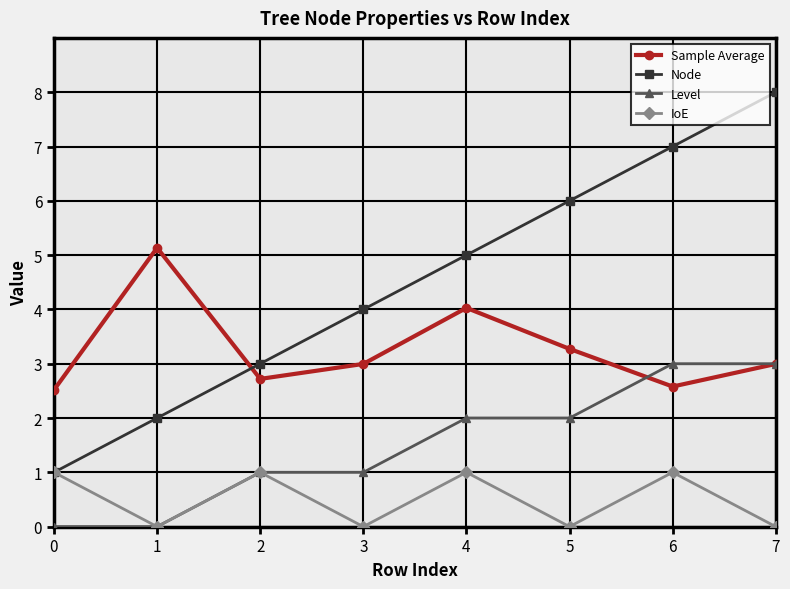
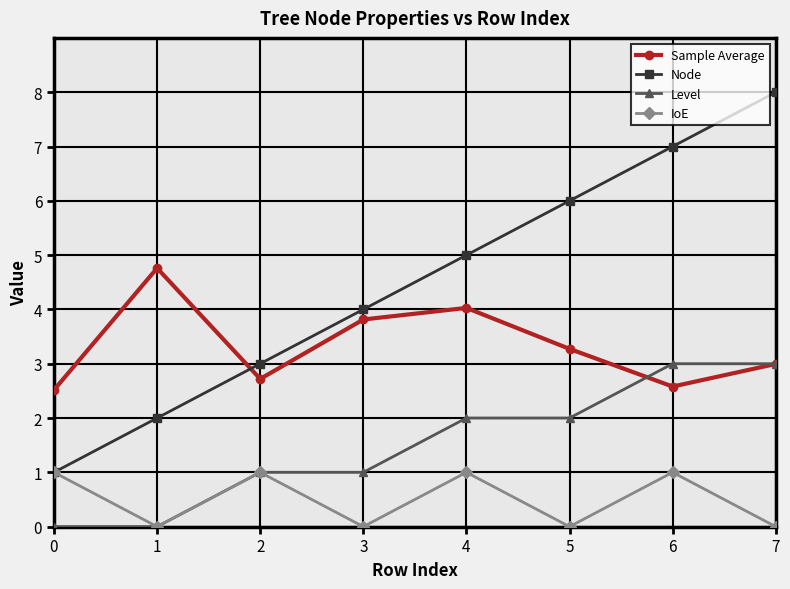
Sample Average, 1: 5.1 -> 4.8
Sample Average, 3: 3.0 -> 3.8
